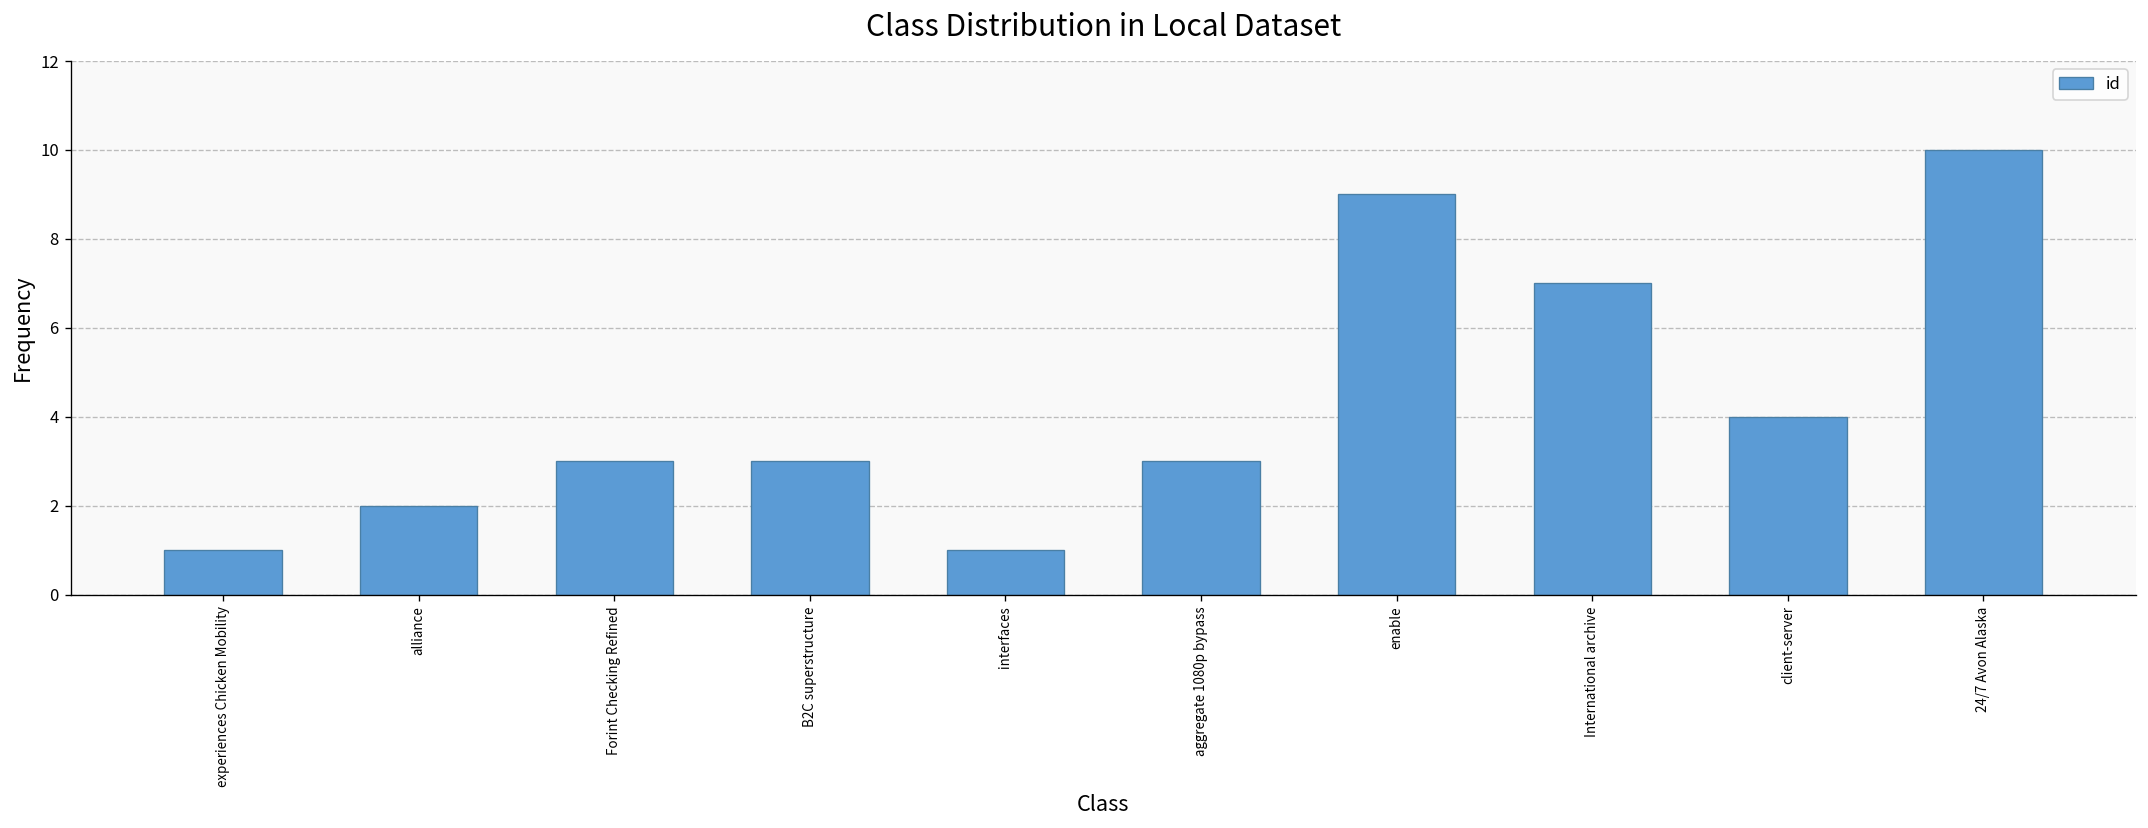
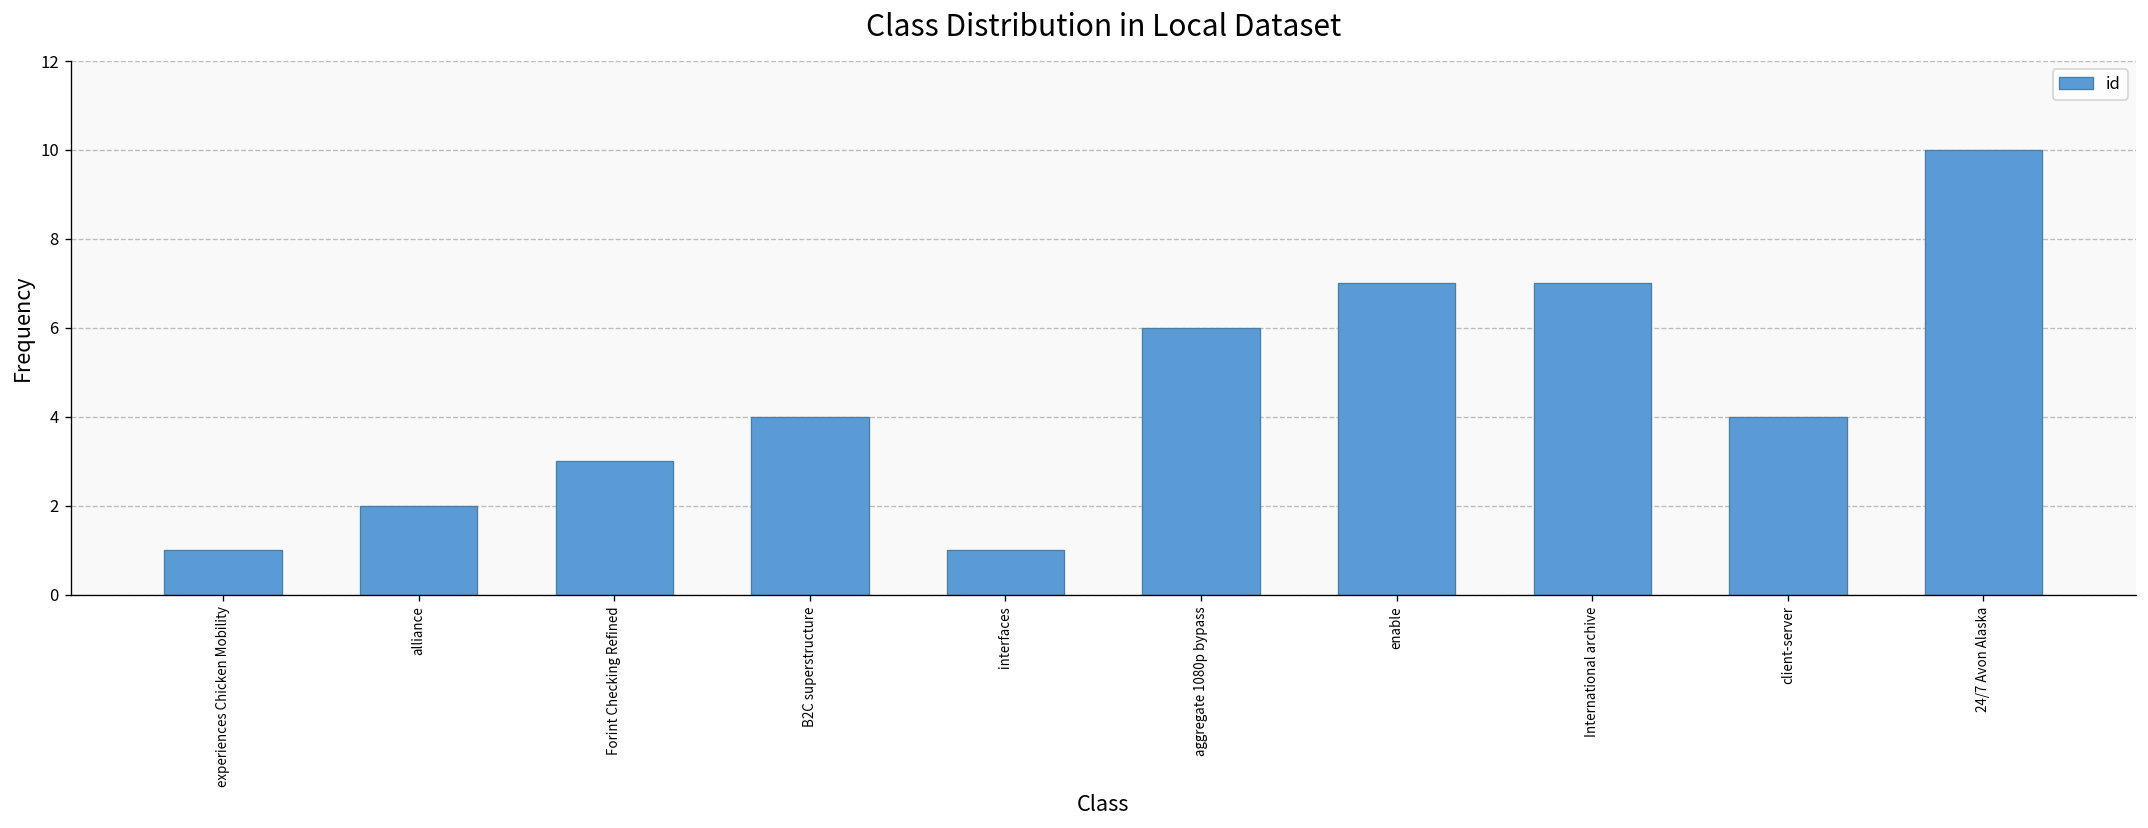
B2C superstructure: 3 -> 4
aggregate 1080p bypass: 3 -> 6
enable: 9 -> 7
